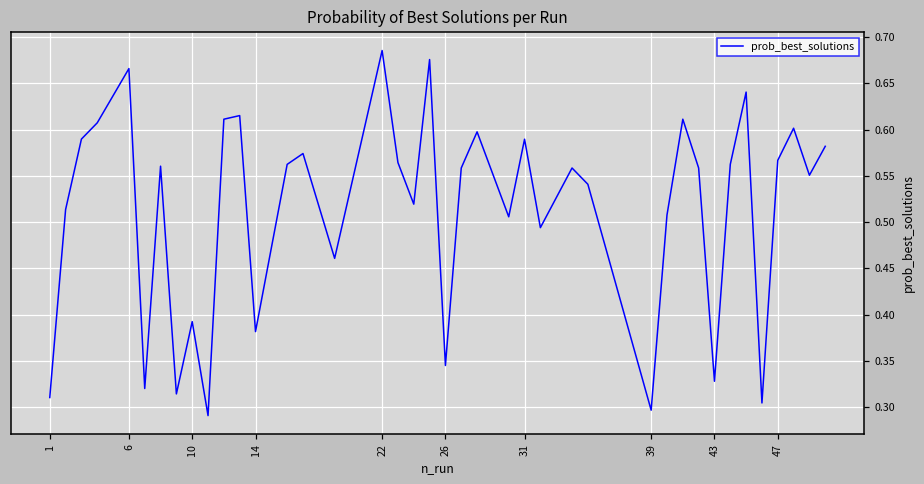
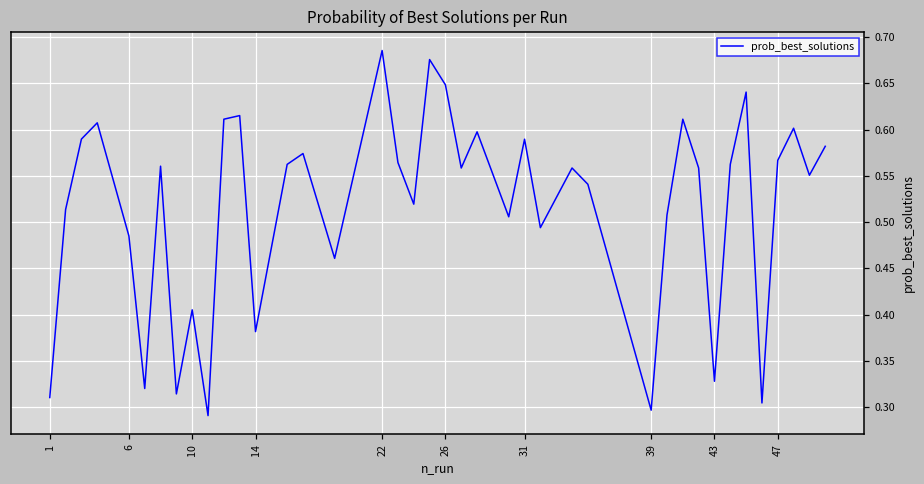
6: 0.67 -> 0.49
10: 0.39 -> 0.41
26: 0.35 -> 0.65
